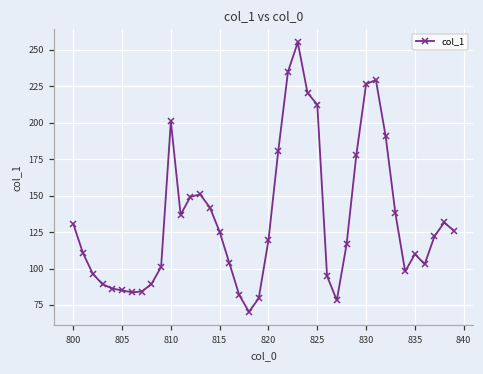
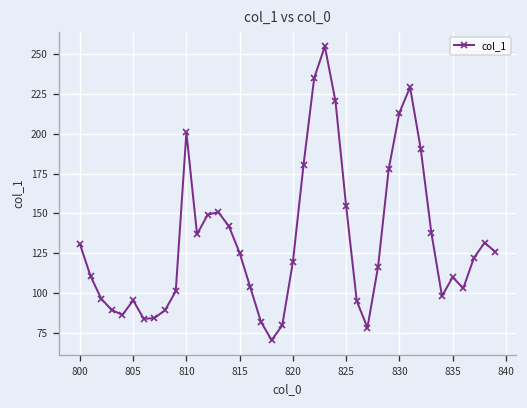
805: 85 -> 95
825: 212 -> 155
830: 226 -> 213
